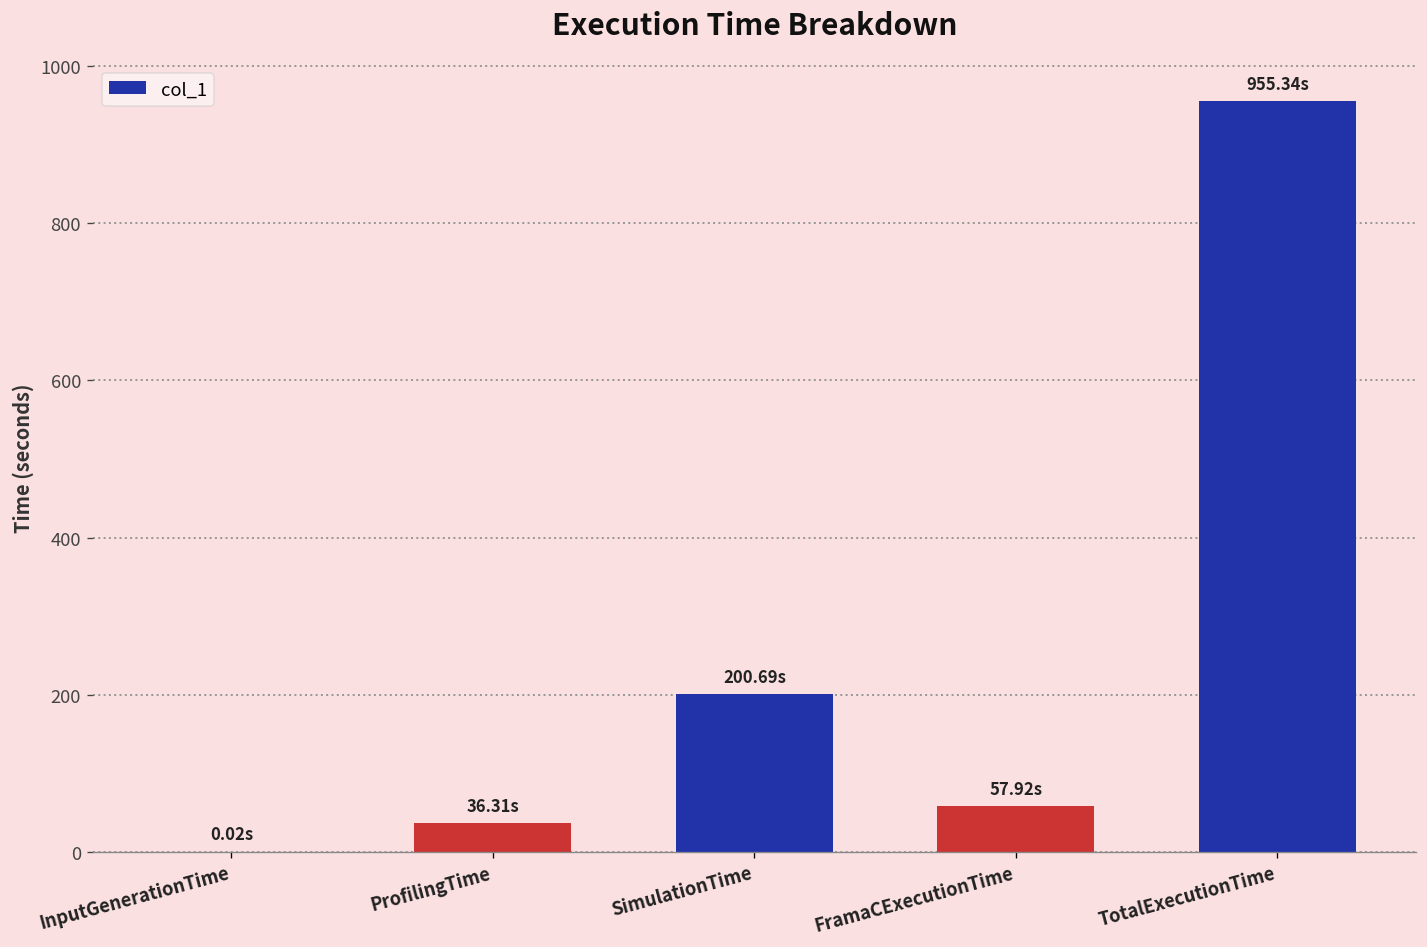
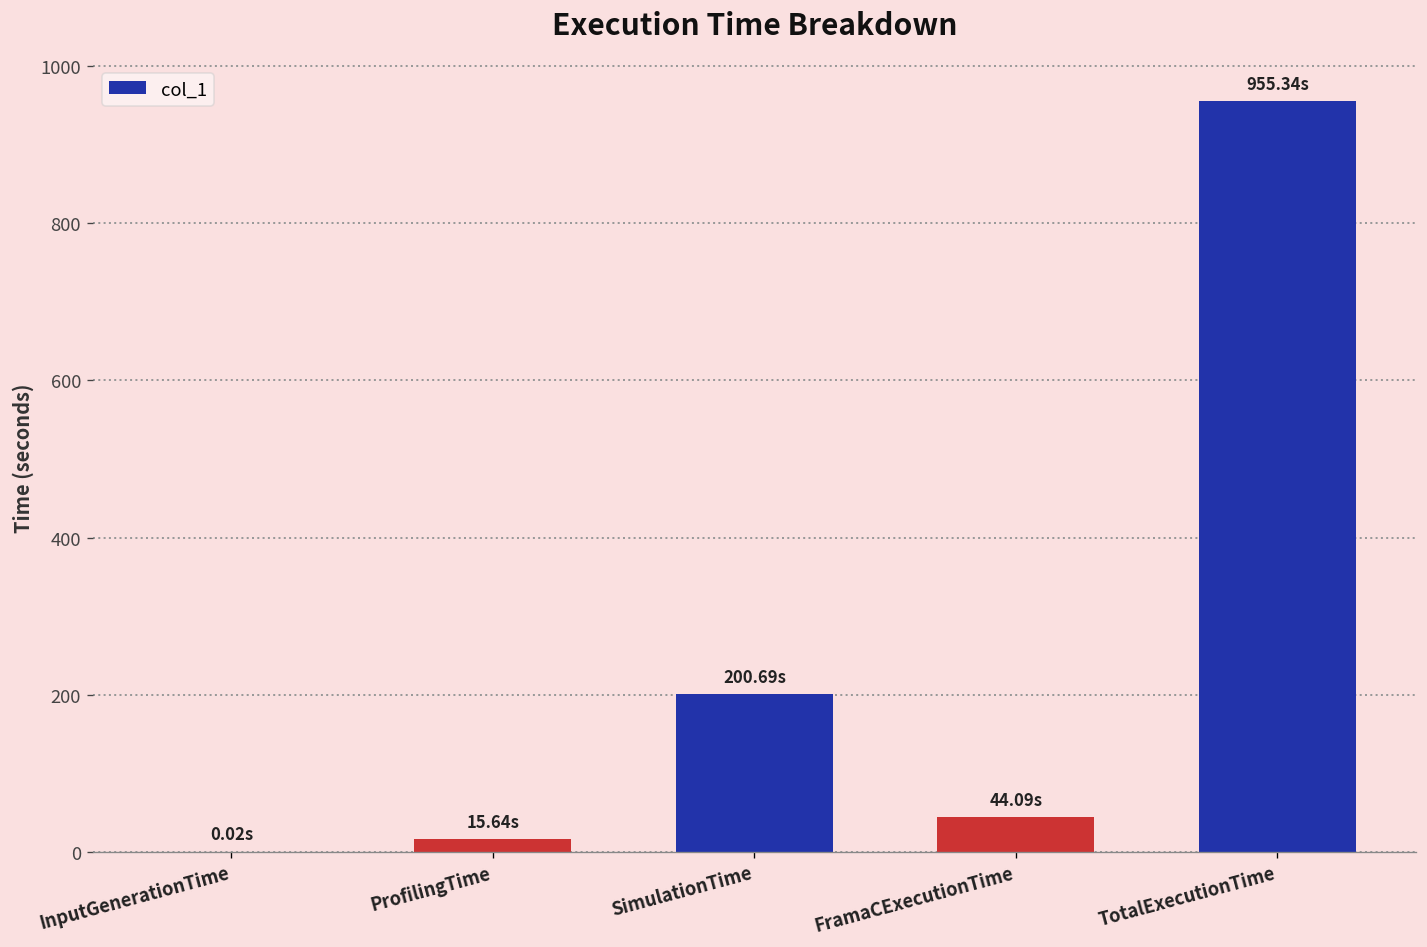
ProfilingTime: 36.31s -> 15.64s
FramaCExecutionTime: 57.92s -> 44.09s
